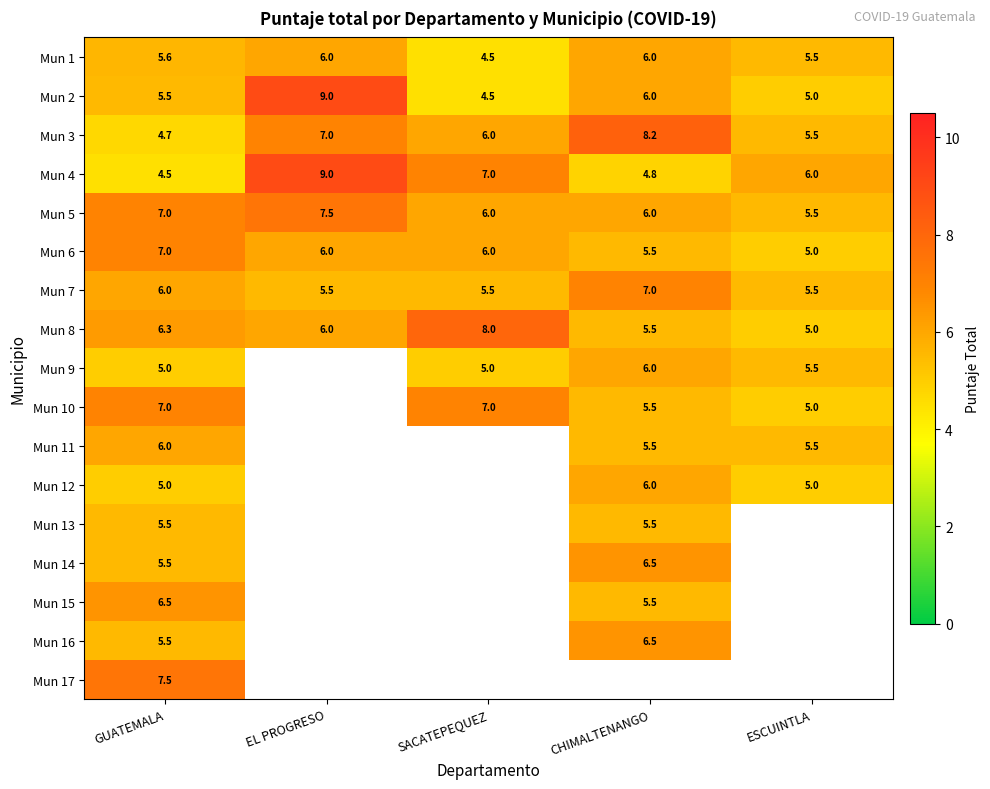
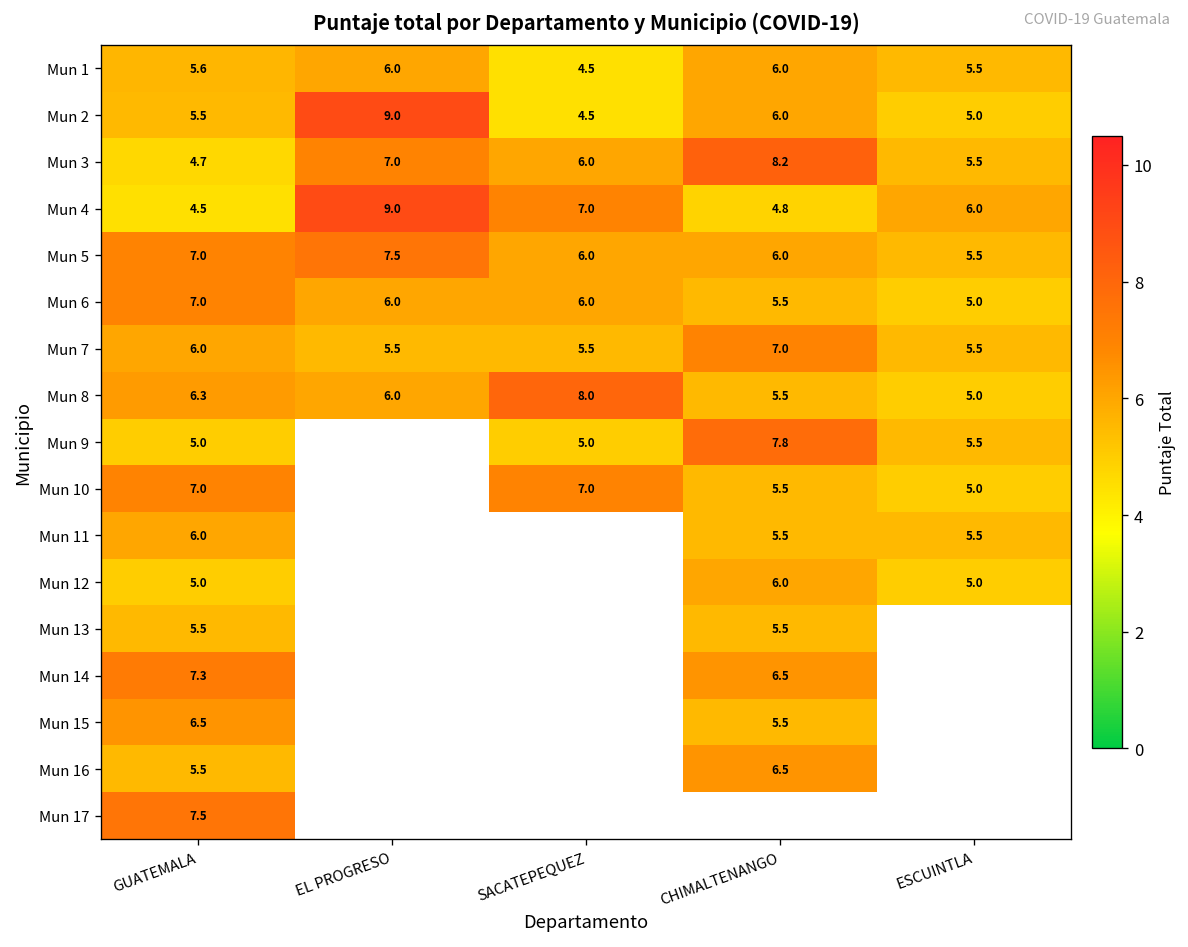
Mun 9, CHIMALTENANGO: 6.0 -> 7.8
Mun 14, GUATEMALA: 5.5 -> 7.3
